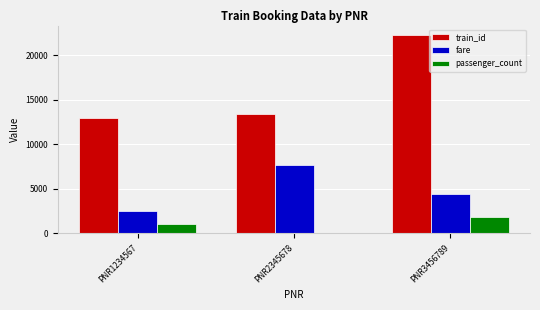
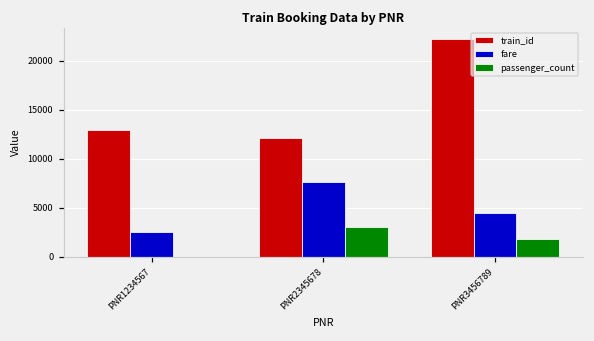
passenger_count, PNR1234567: 1000 -> 0
train_id, PNR2345678: 13000 -> 12000
passenger_count, PNR2345678: 0 -> 3000
